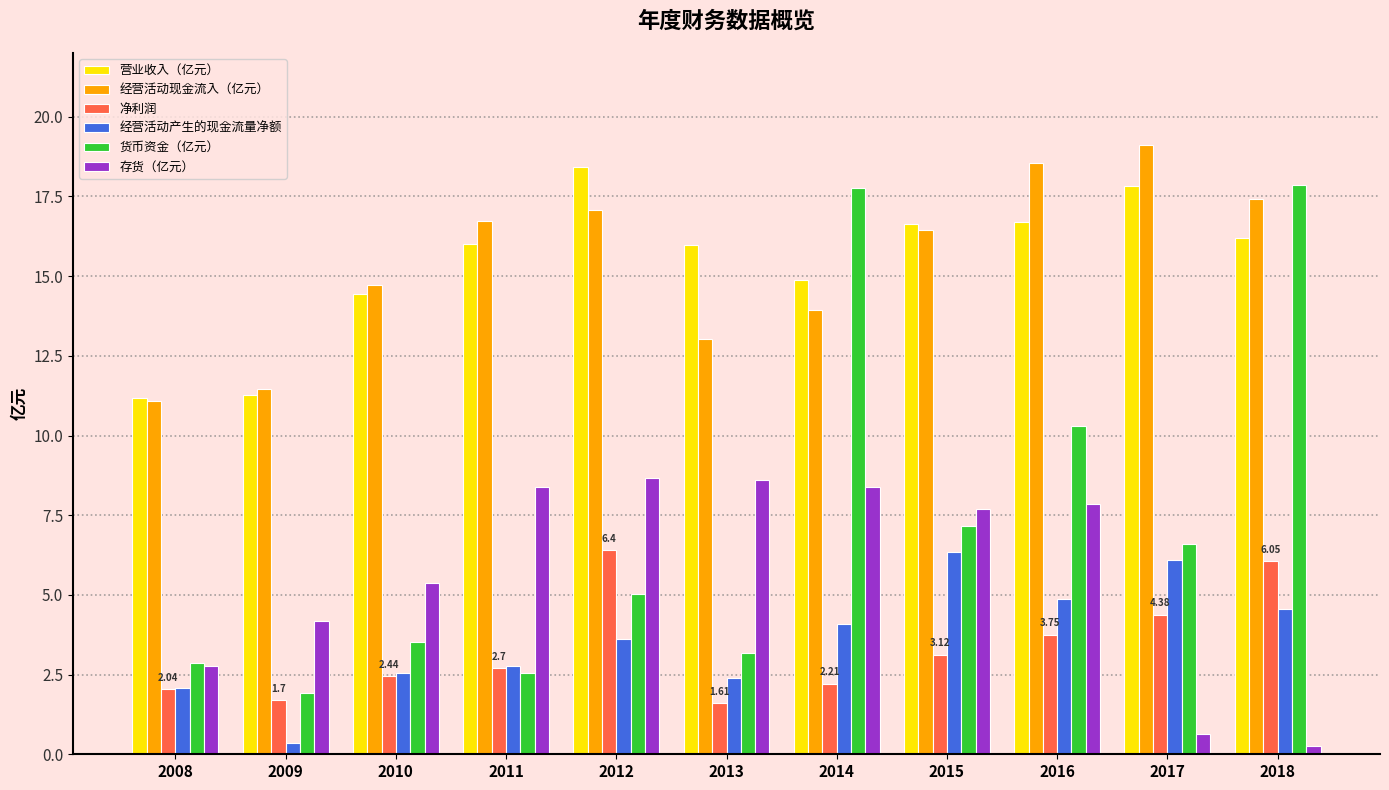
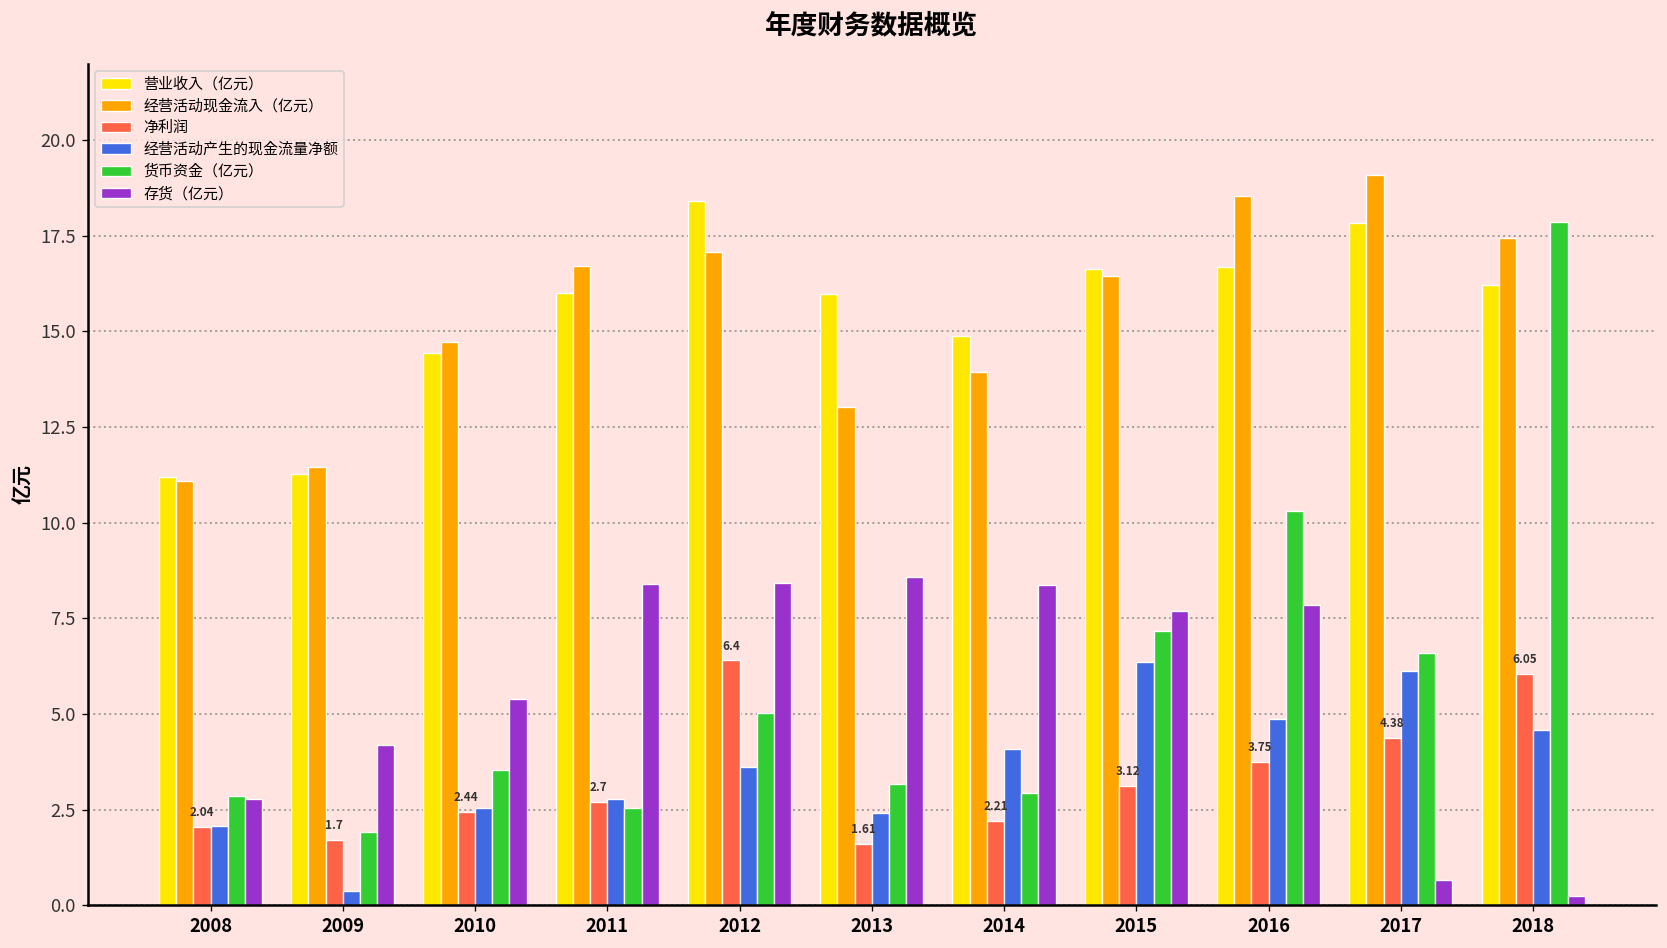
存货（亿元）, 2012: 8.7 -> 8.4
货币资金（亿元）, 2014: 17.8 -> 2.9
